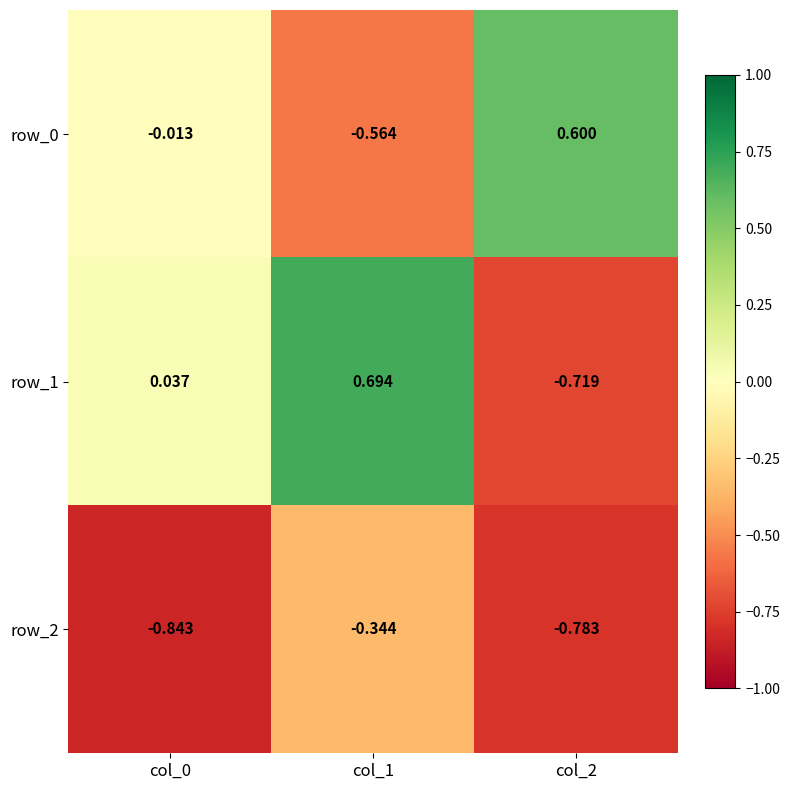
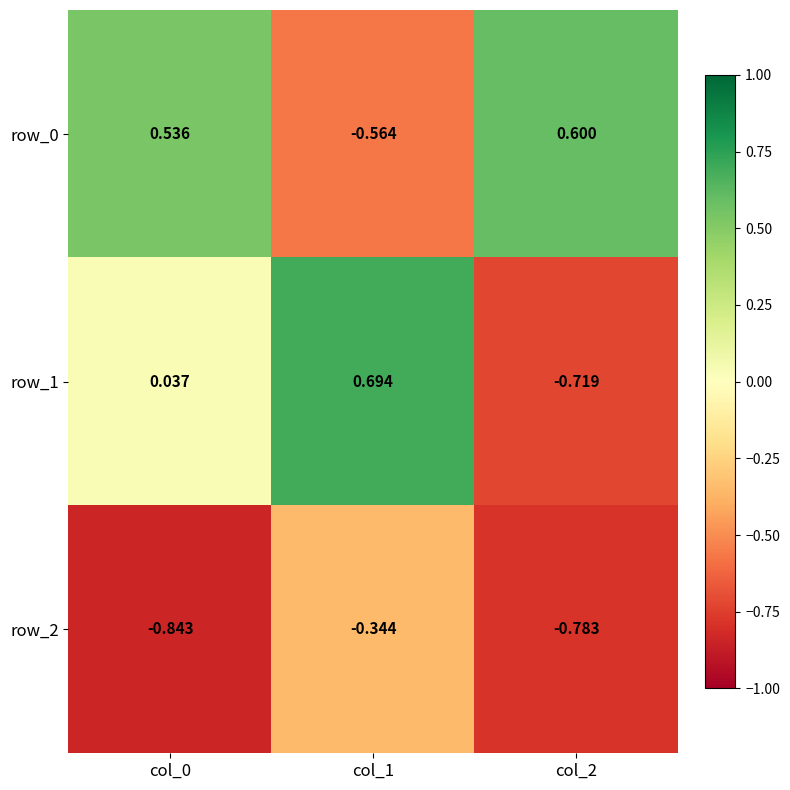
row_0, col_0: -0.013 -> 0.536
